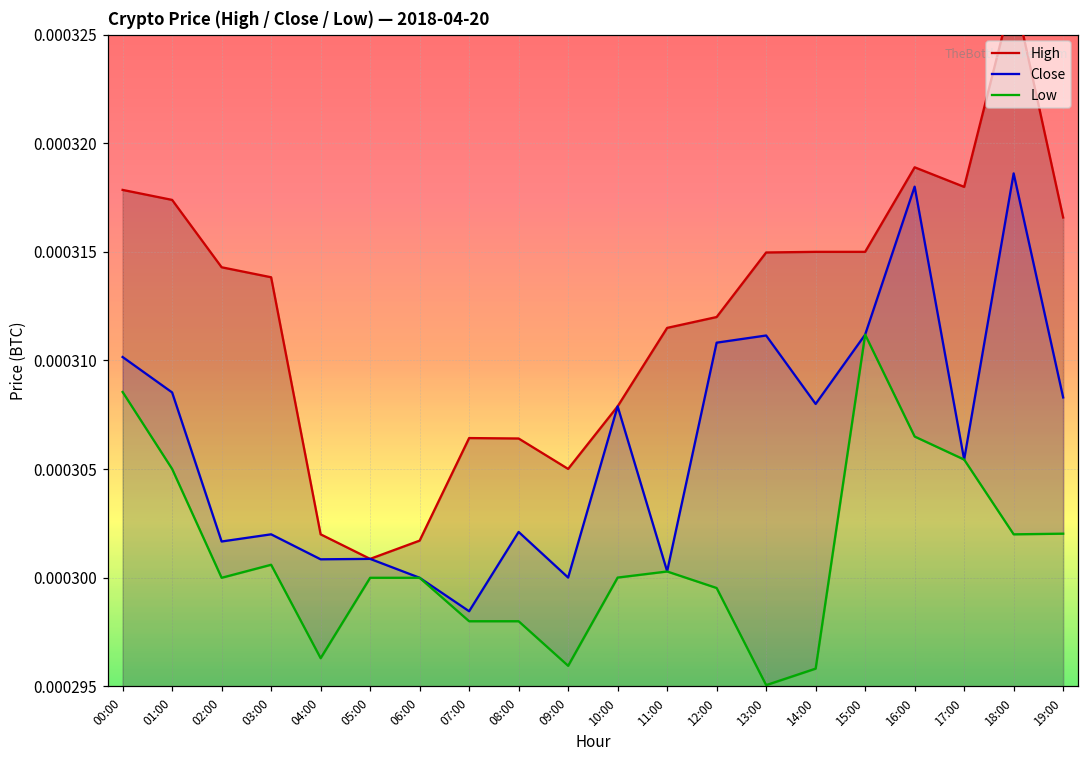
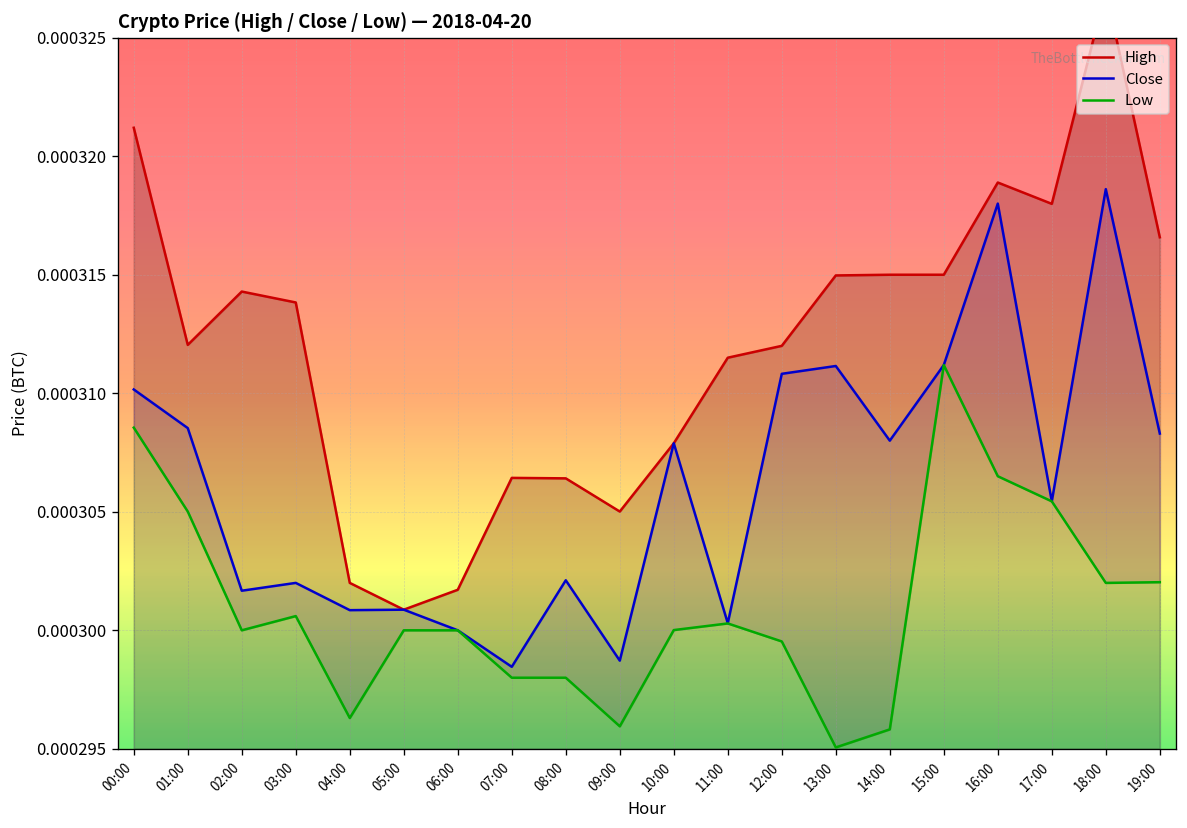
High, 00:00: 0.0003179 -> 0.0003212
High, 01:00: 0.0003174 -> 0.0003120
Close, 09:00: 0.0003000 -> 0.0002987
